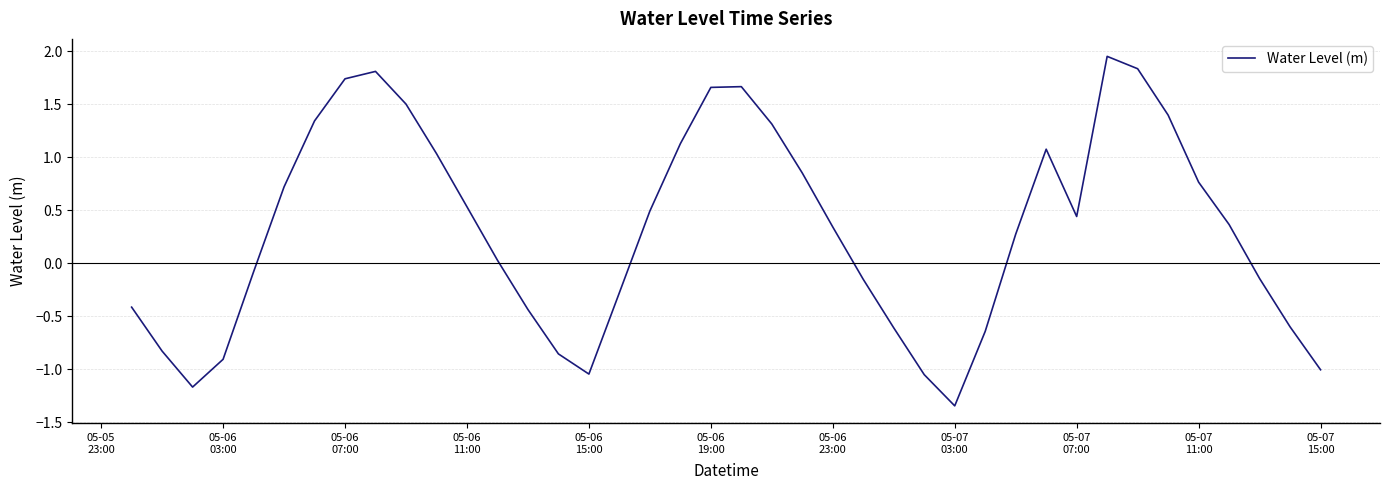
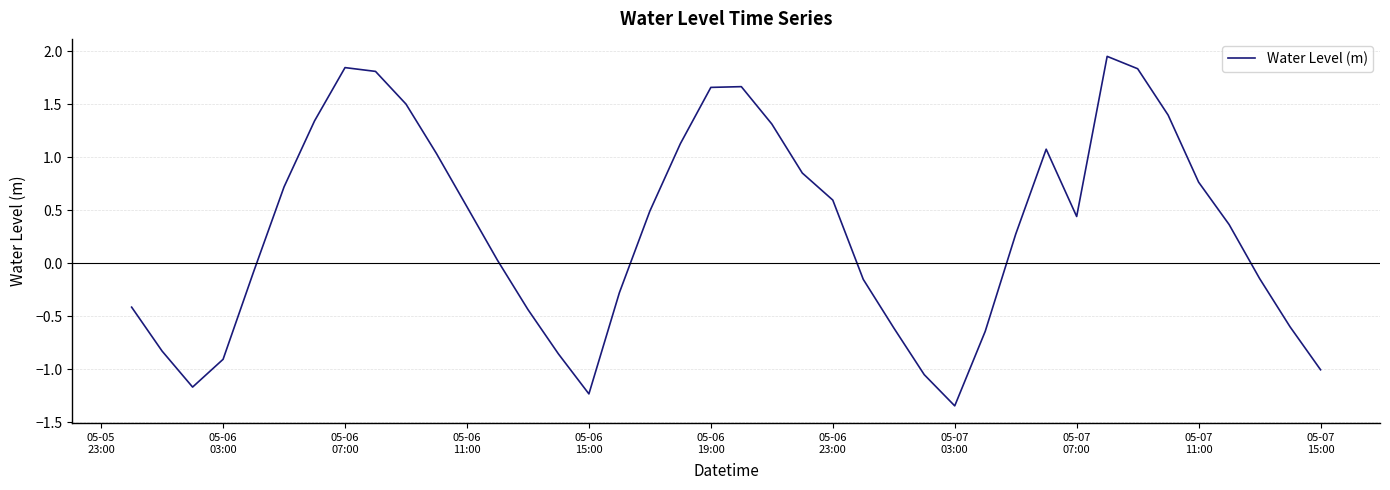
05-06 07:00: 1.74 -> 1.85
05-06 15:00: -1.05 -> -1.23
05-06 23:00: 0.34 -> 0.60
